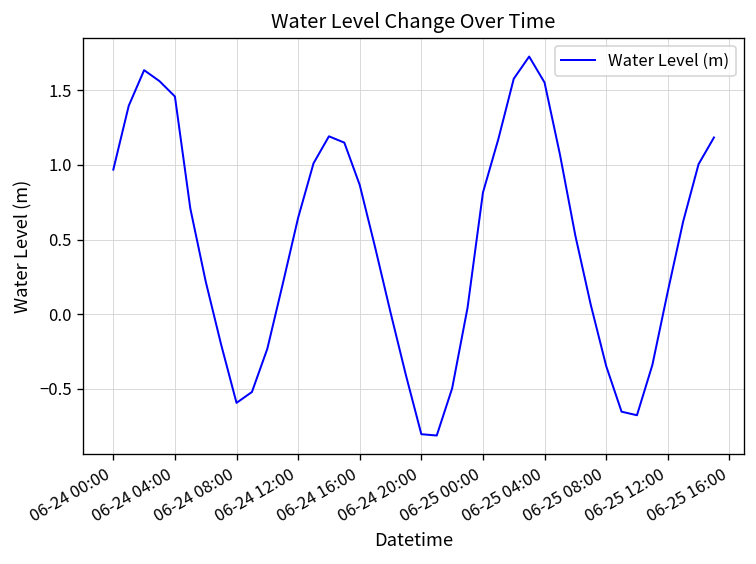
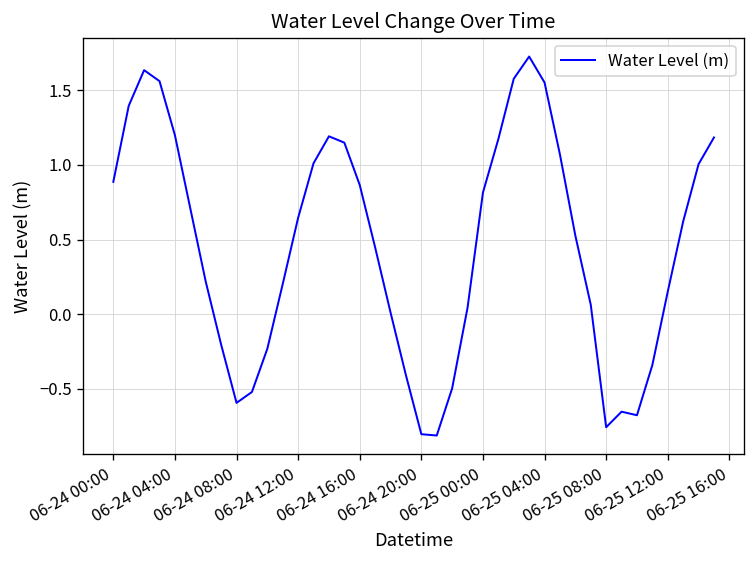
06-24 00:00: 0.97 -> 0.89
06-24 04:00: 1.46 -> 1.20
06-25 08:00: -0.35 -> -0.76
